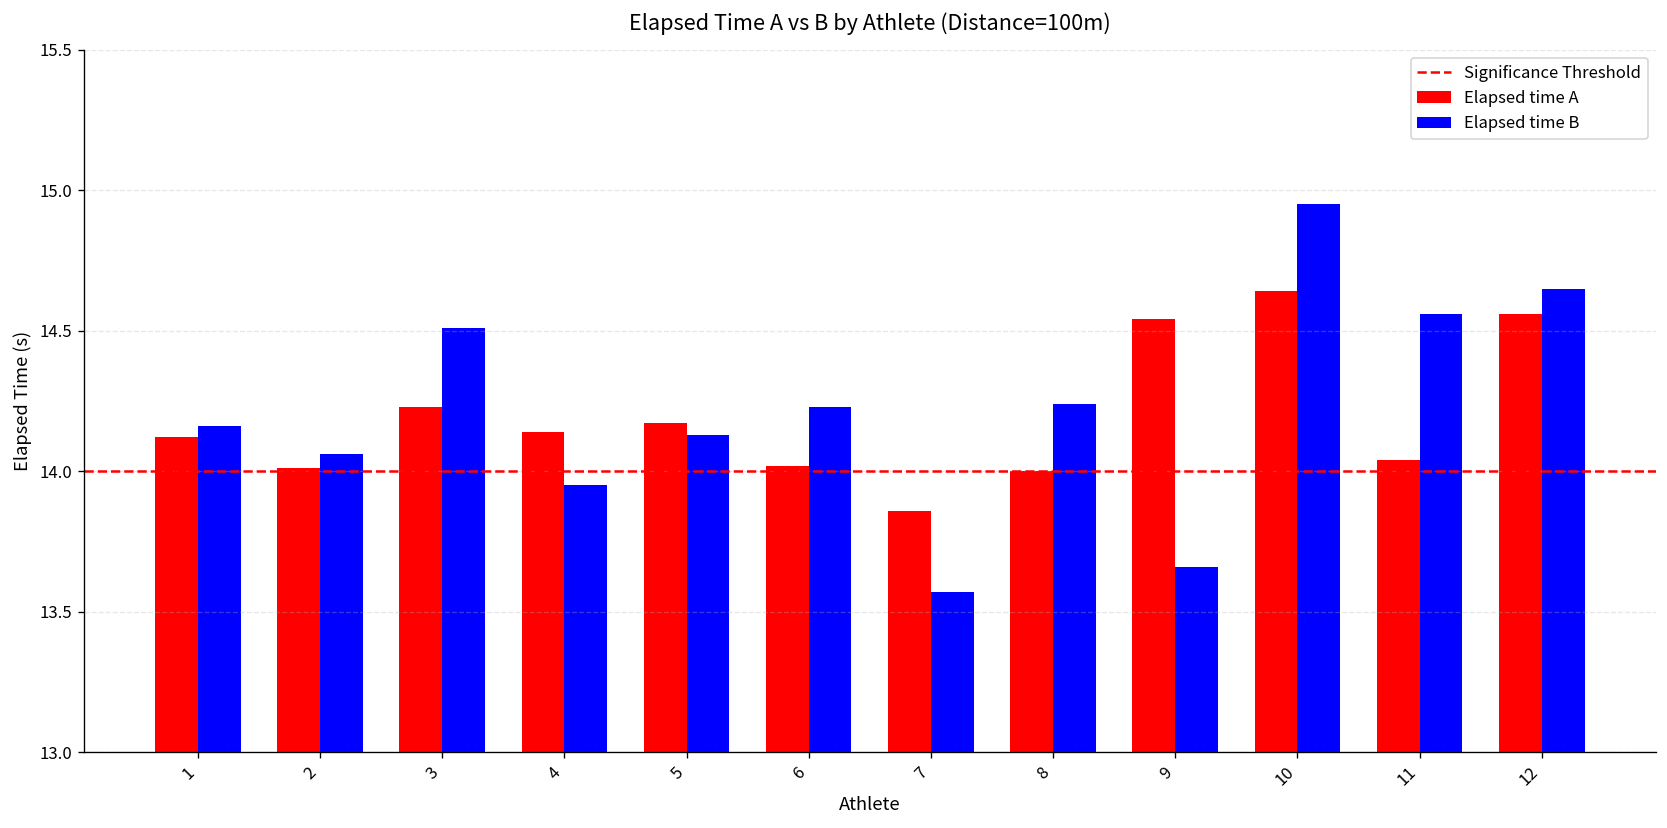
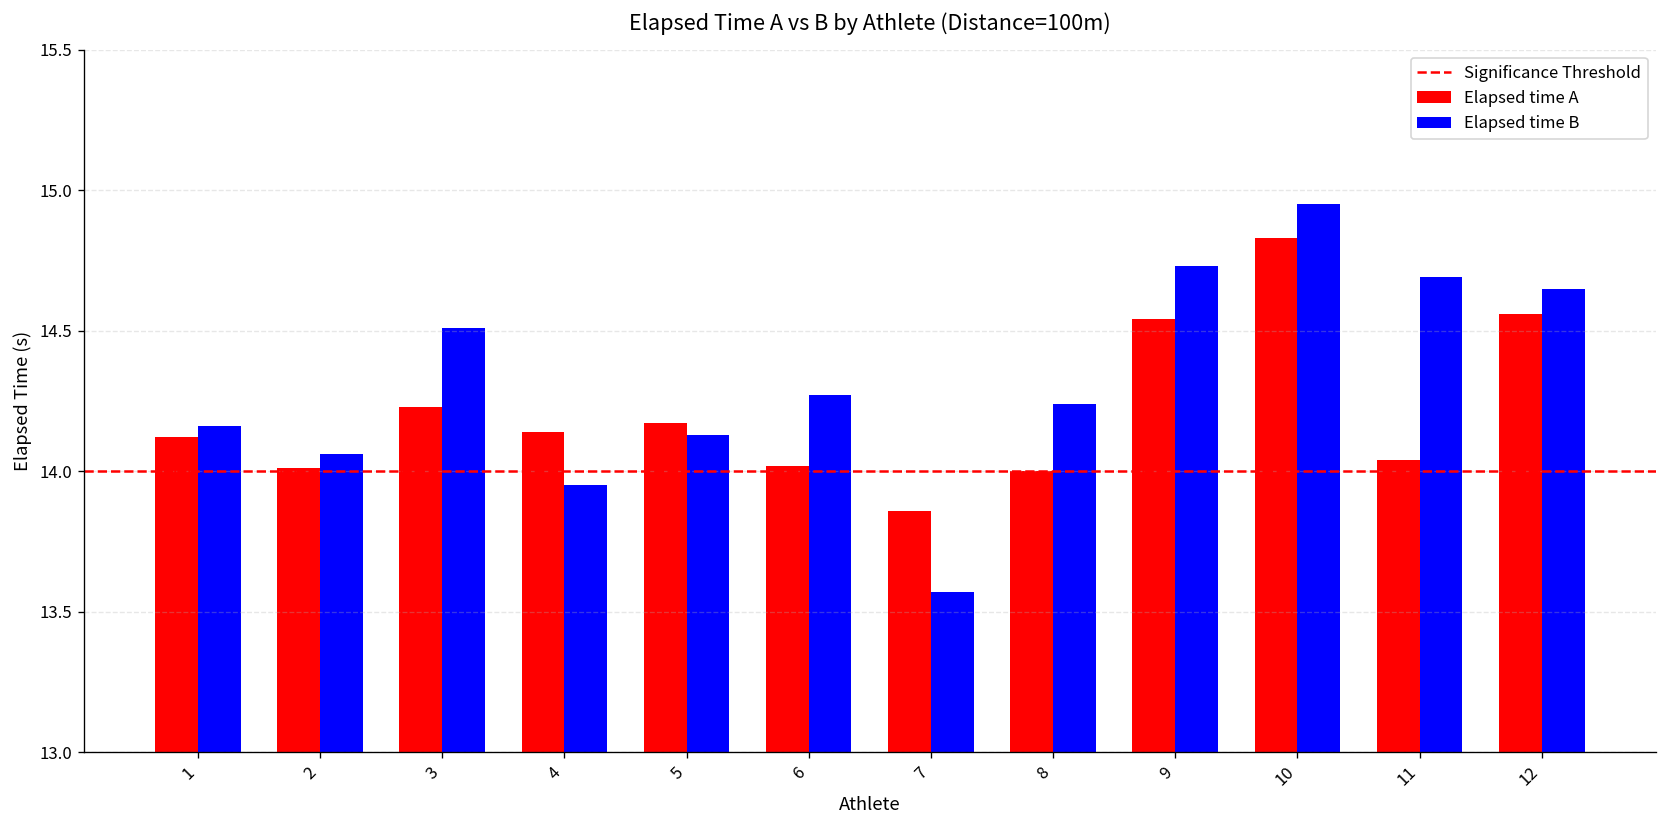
Elapsed time B, 6: 14.23 -> 14.27
Elapsed time B, 9: 13.66 -> 14.73
Elapsed time A, 10: 14.64 -> 14.83
Elapsed time B, 11: 14.56 -> 14.69
